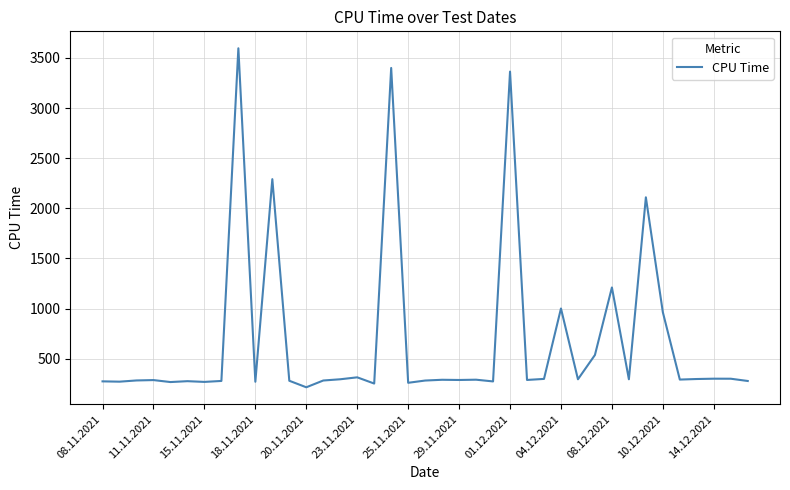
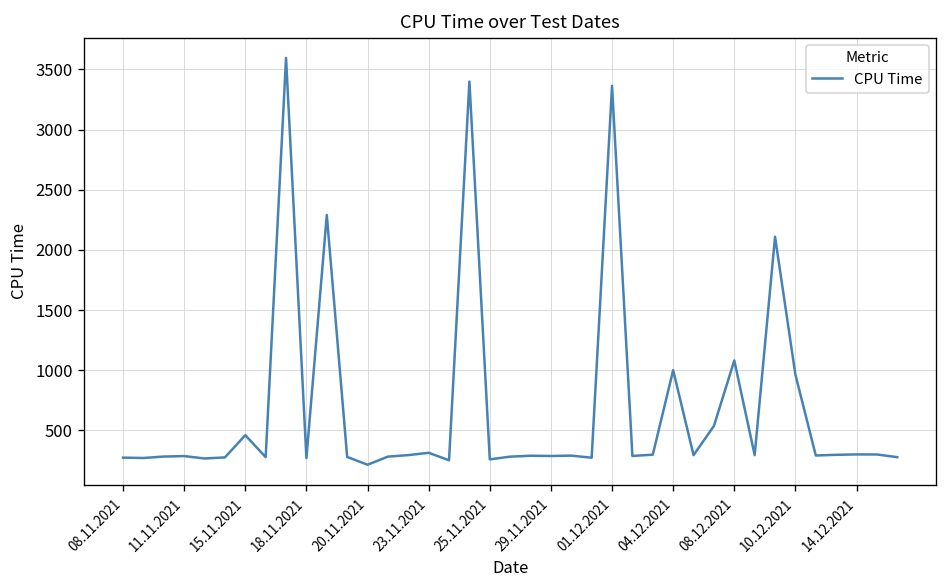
15.11.2021: 270 -> 460
08.12.2021: 1210 -> 1080
